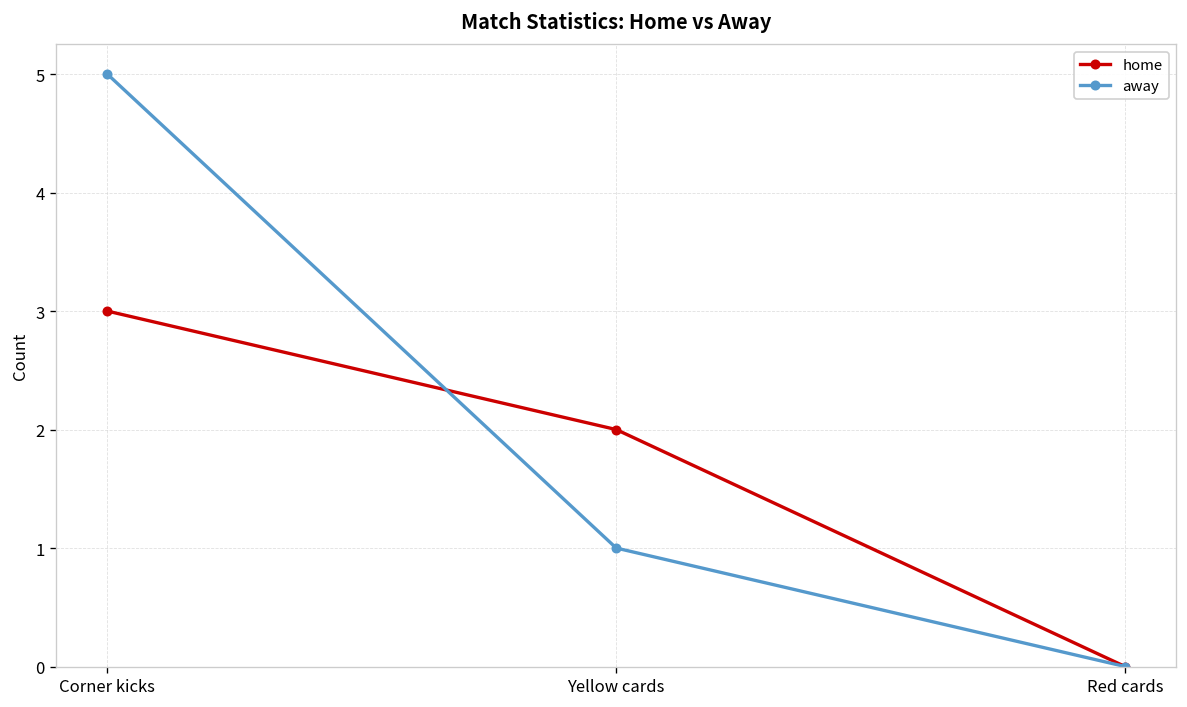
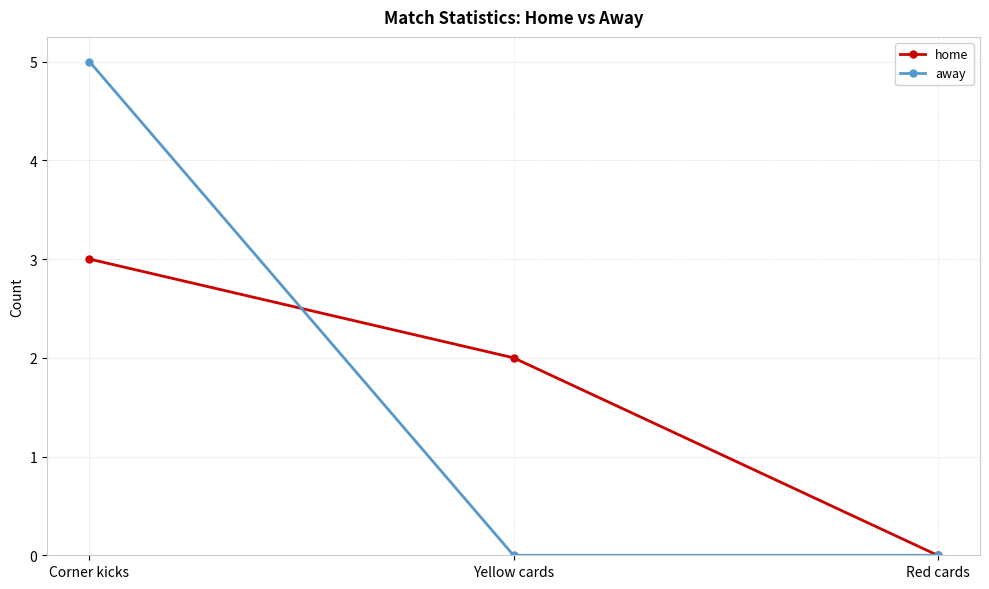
away, Yellow cards: 1 -> 0
